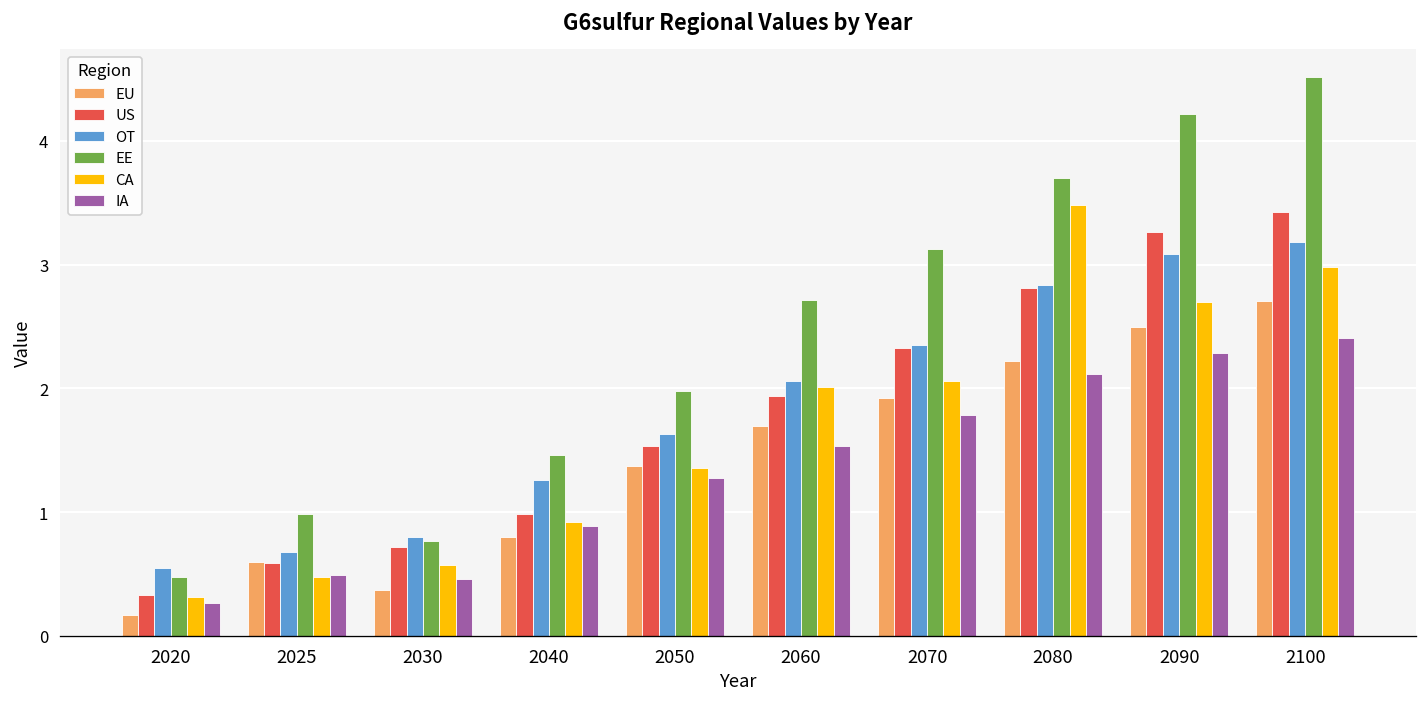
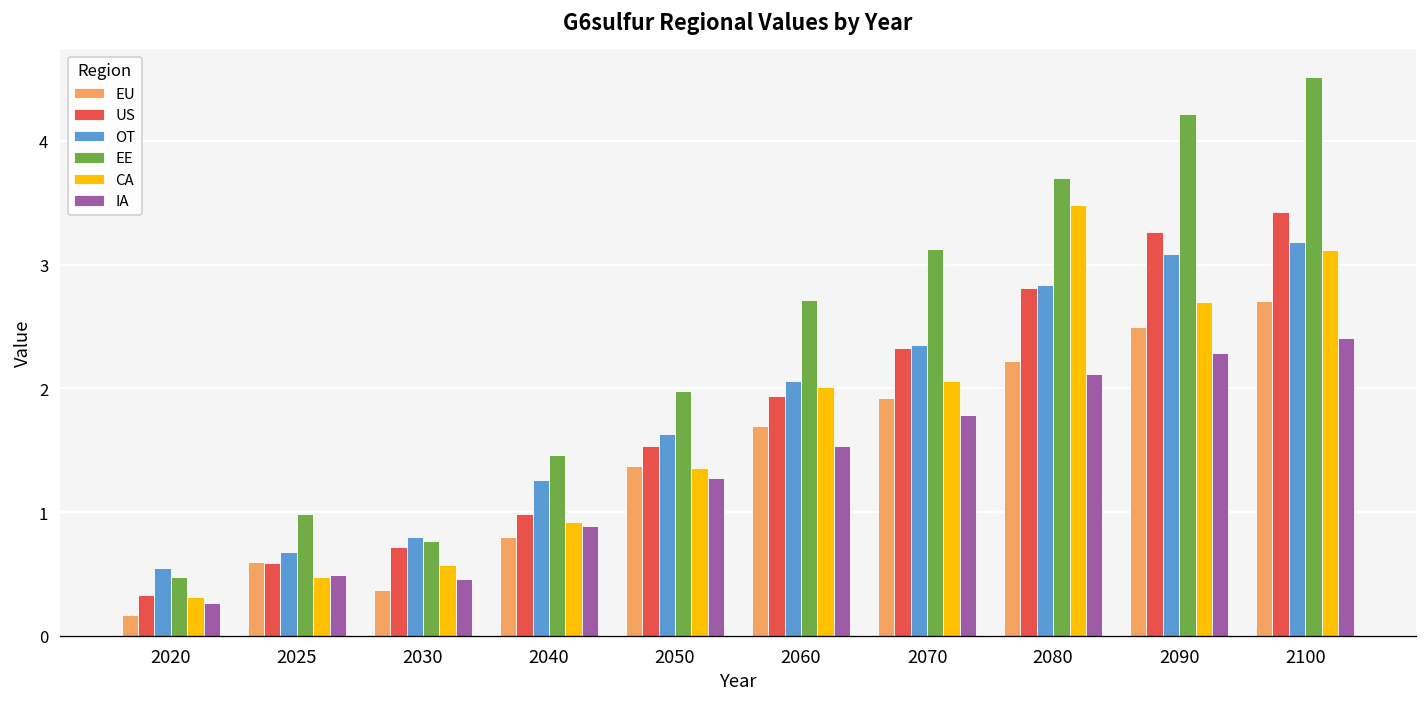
CA, 2100: 2.98 -> 3.12
